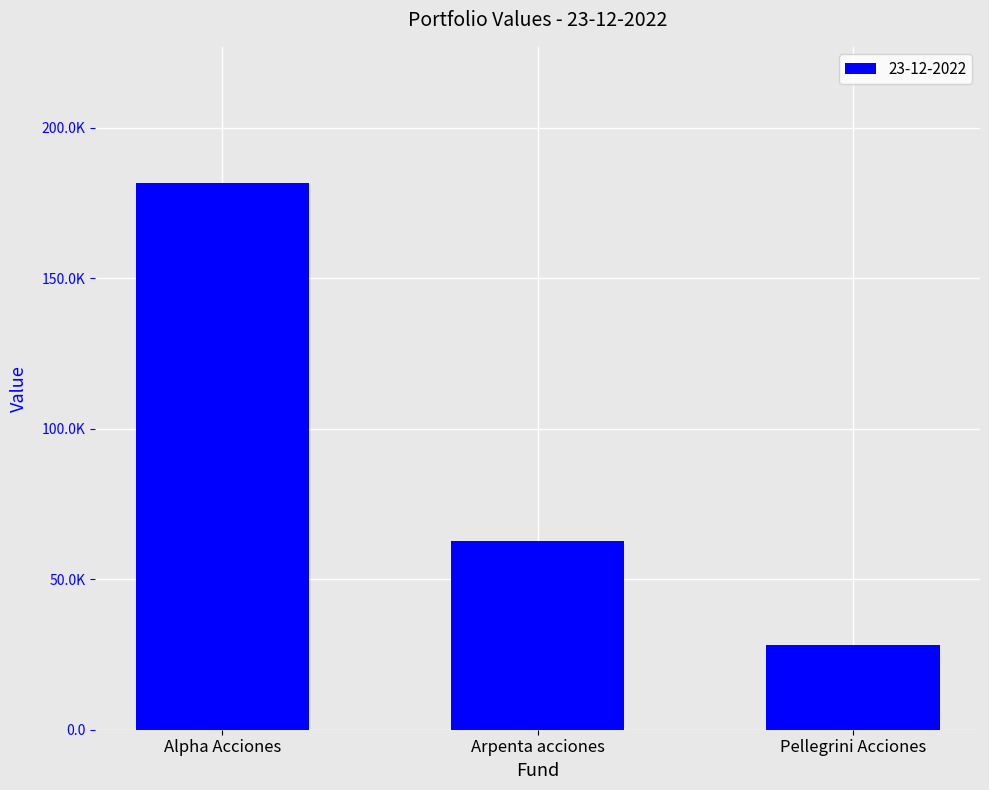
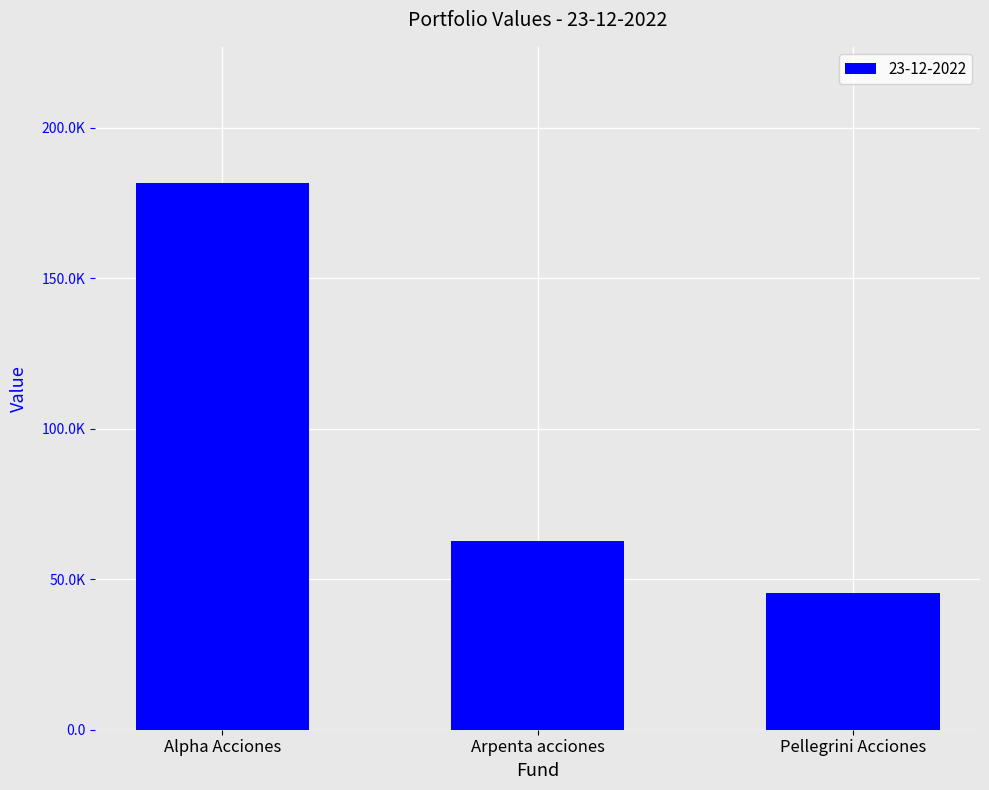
Pellegrini Acciones: 28000 -> 45000
